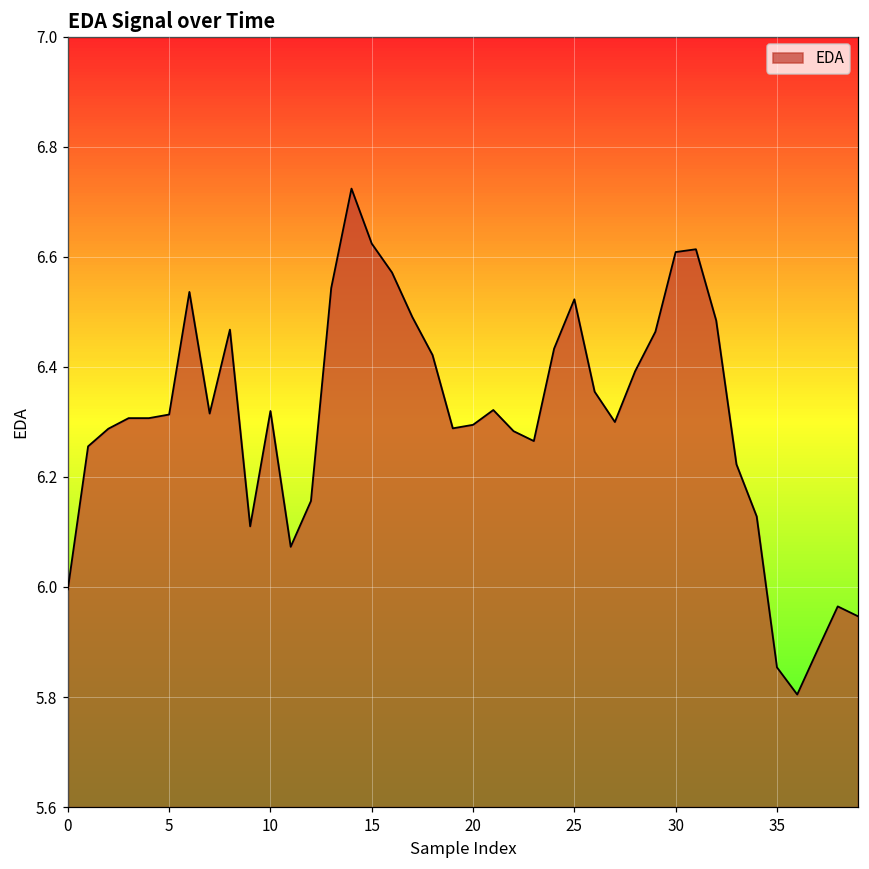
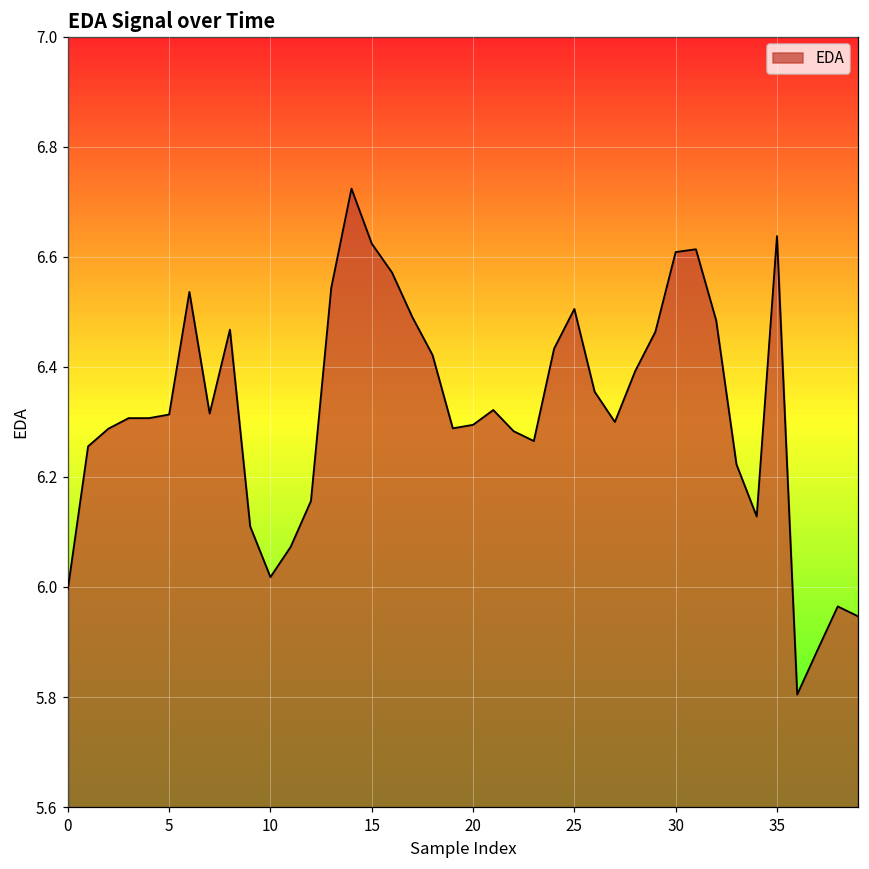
10: 6.32 -> 6.02
25: 6.52 -> 6.51
35: 5.85 -> 6.64
